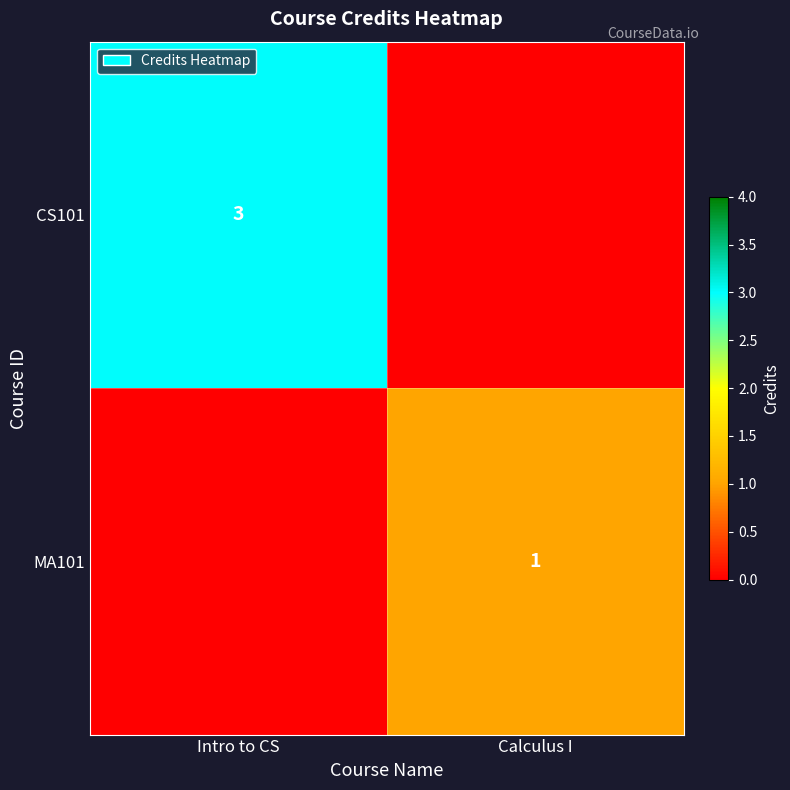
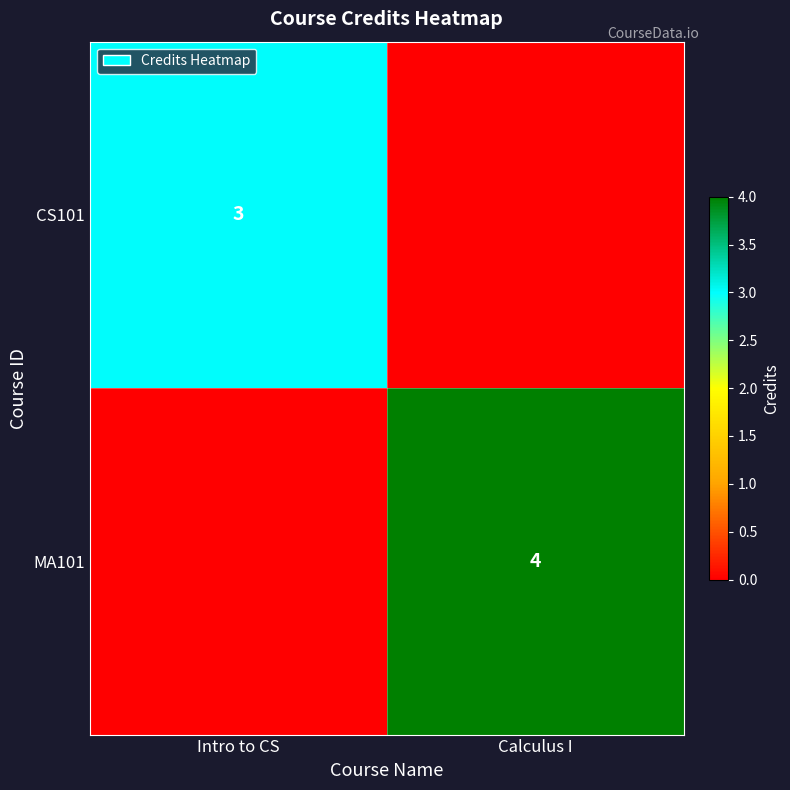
MA101, Calculus I: 1 -> 4
